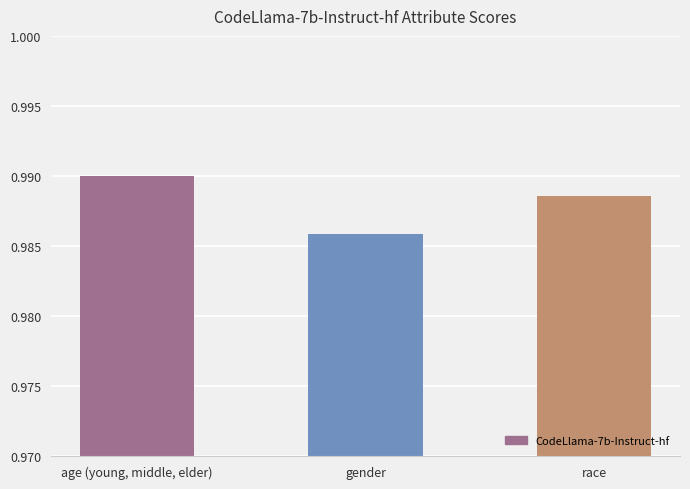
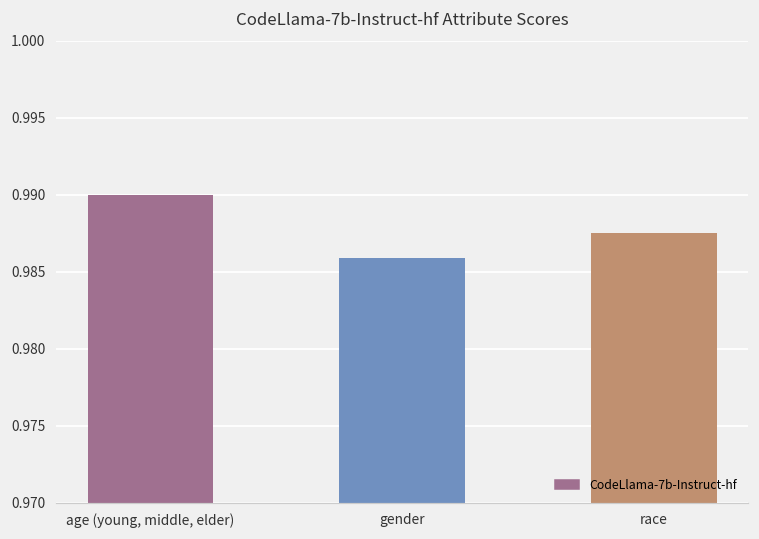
race: 0.9886 -> 0.9875
